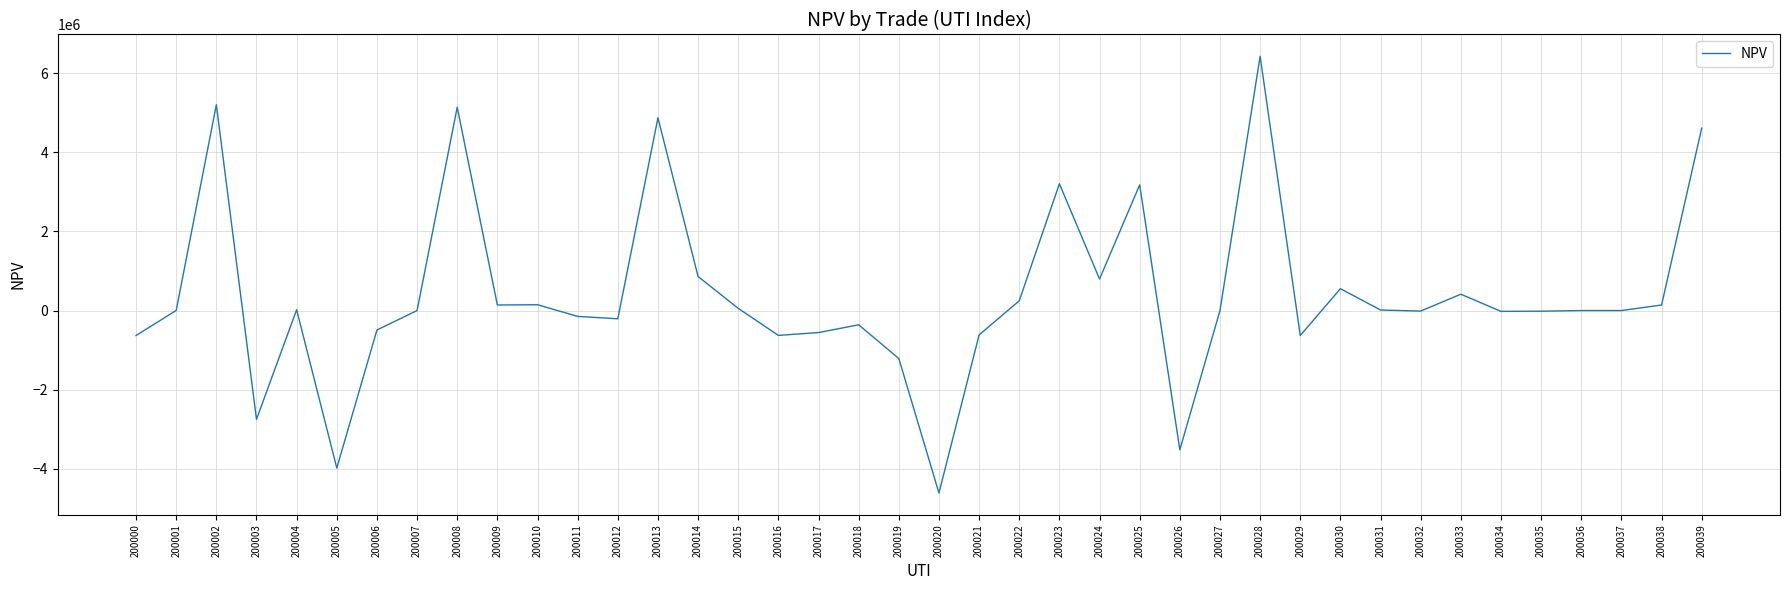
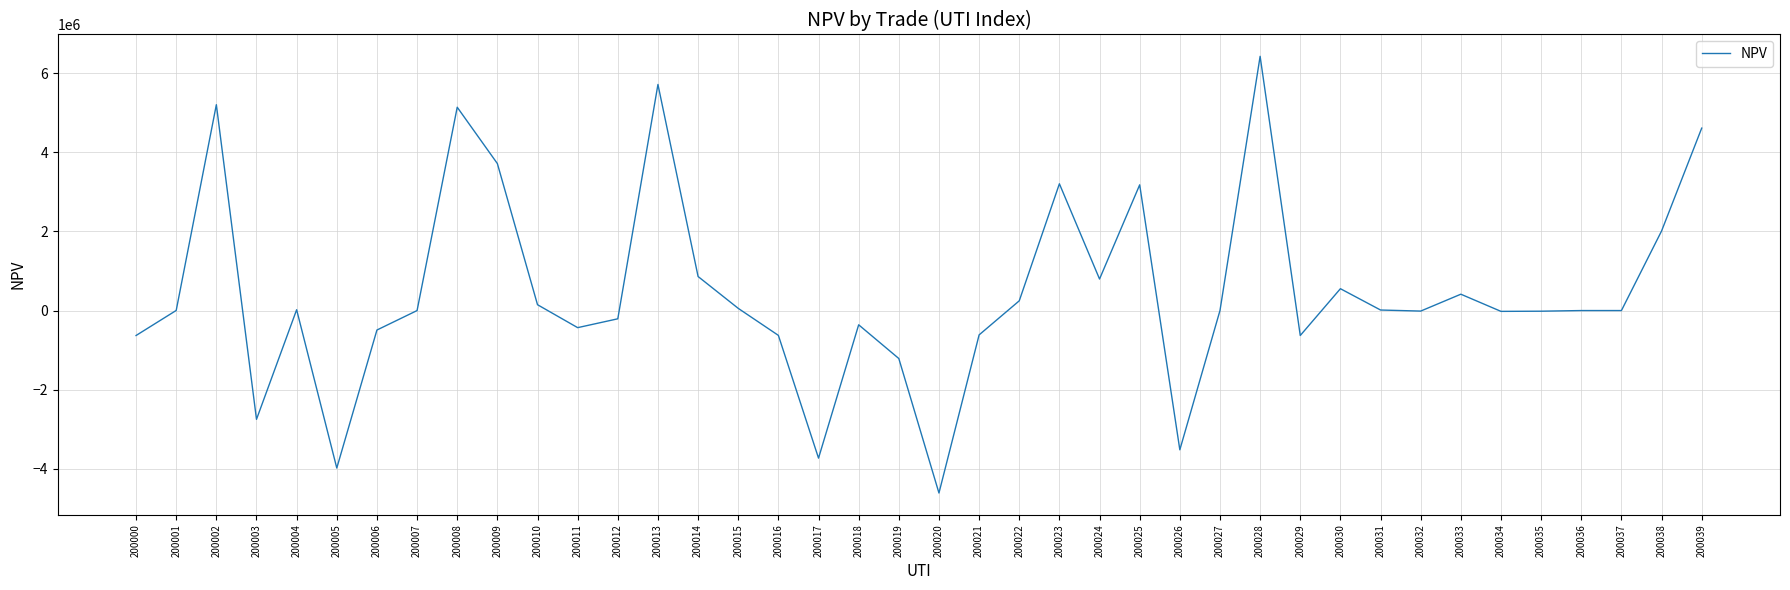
200009: 100000 -> 3700000
200011: -100000 -> -400000
200013: 4900000 -> 5700000
200017: -600000 -> -3700000
200038: 100000 -> 2000000
